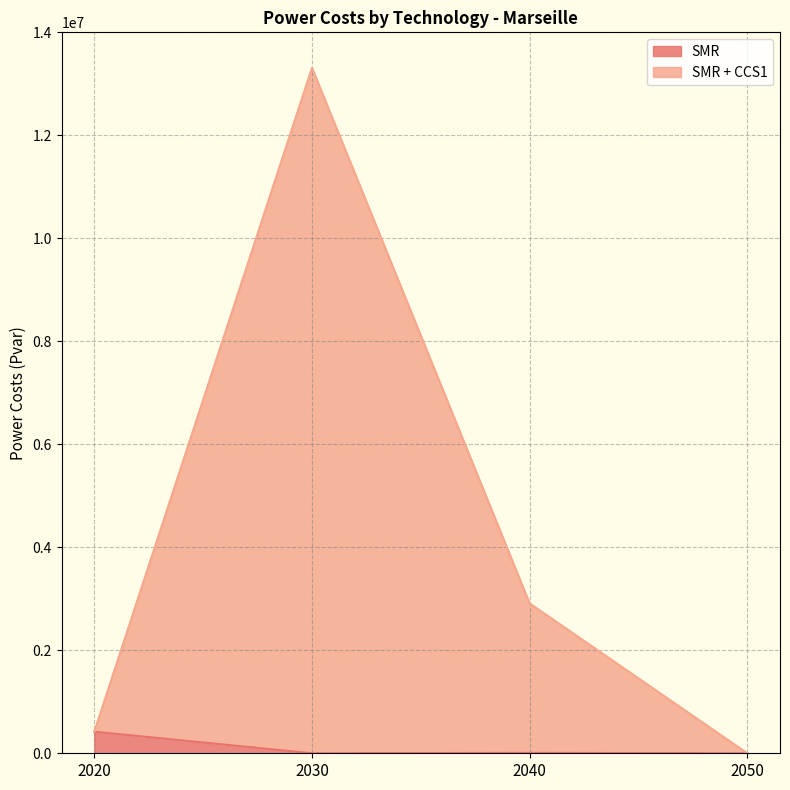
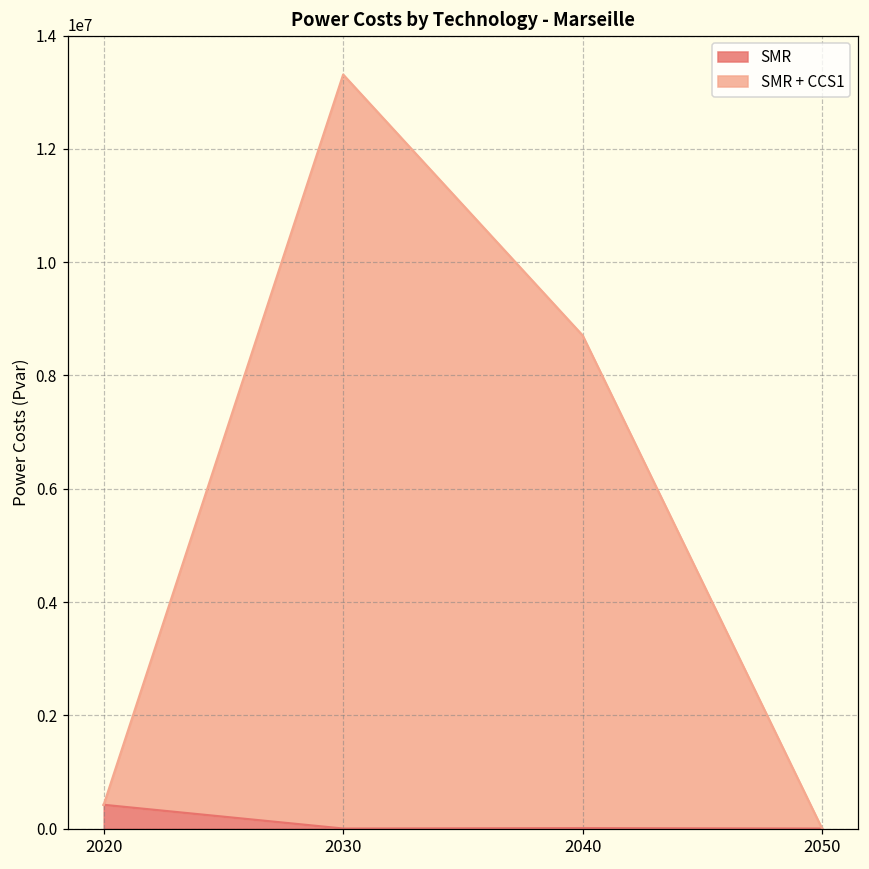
SMR + CCS1, 2040: 2900000 -> 8700000
